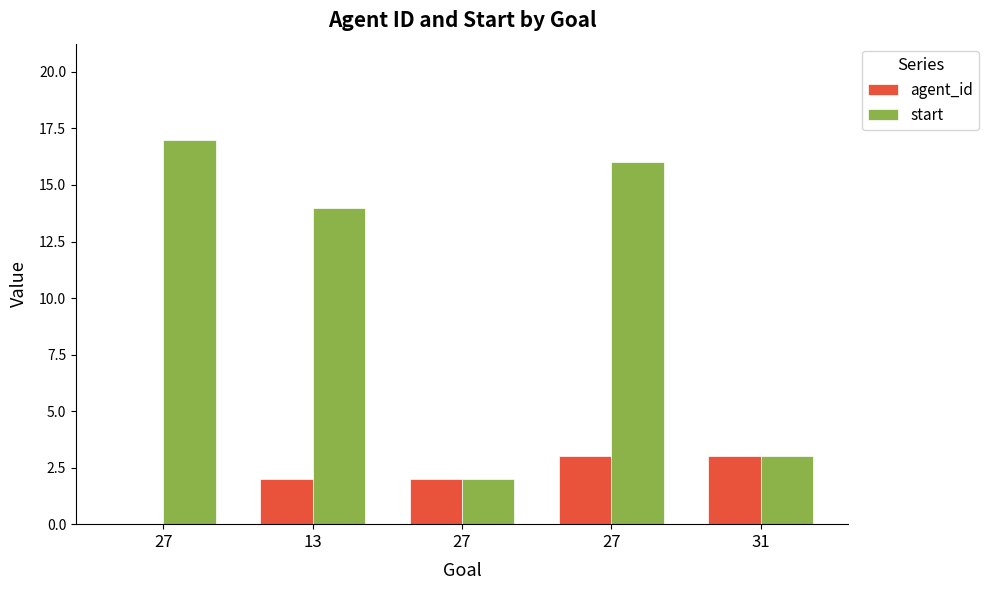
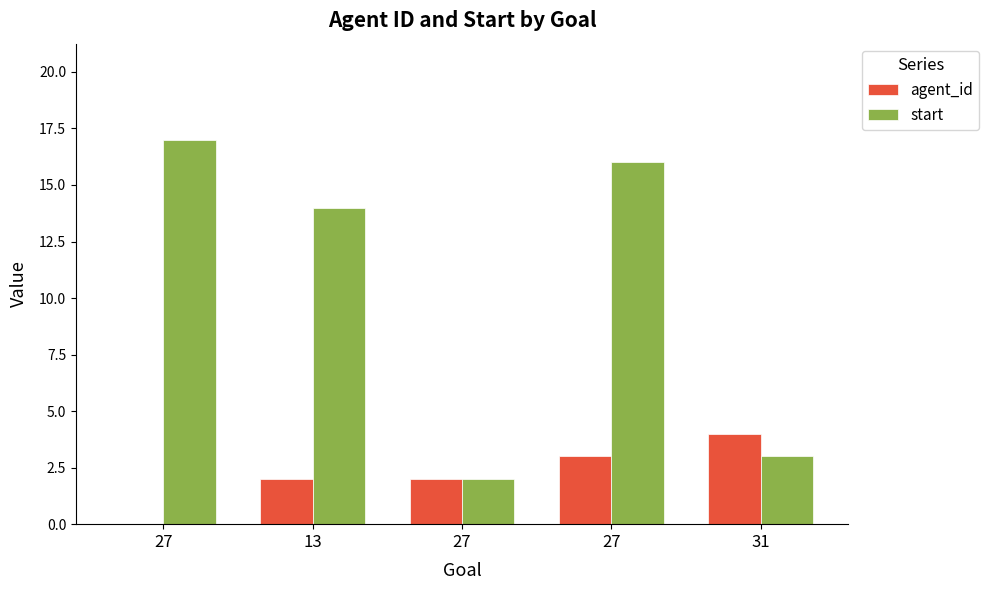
agent_id, 31: 3 -> 4
